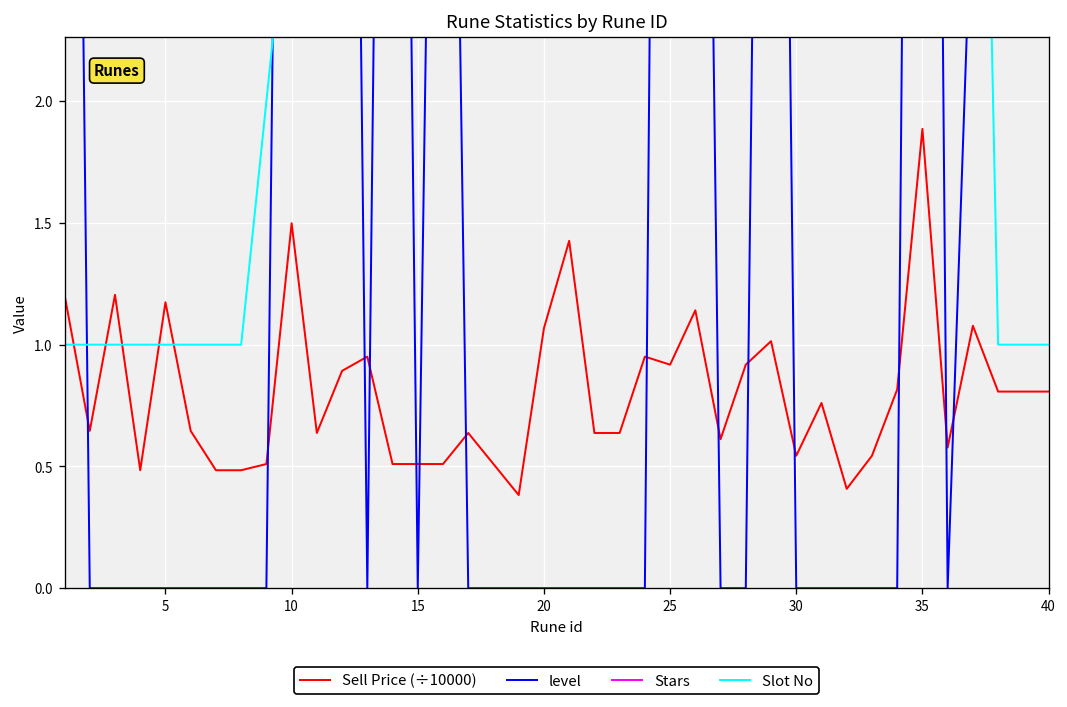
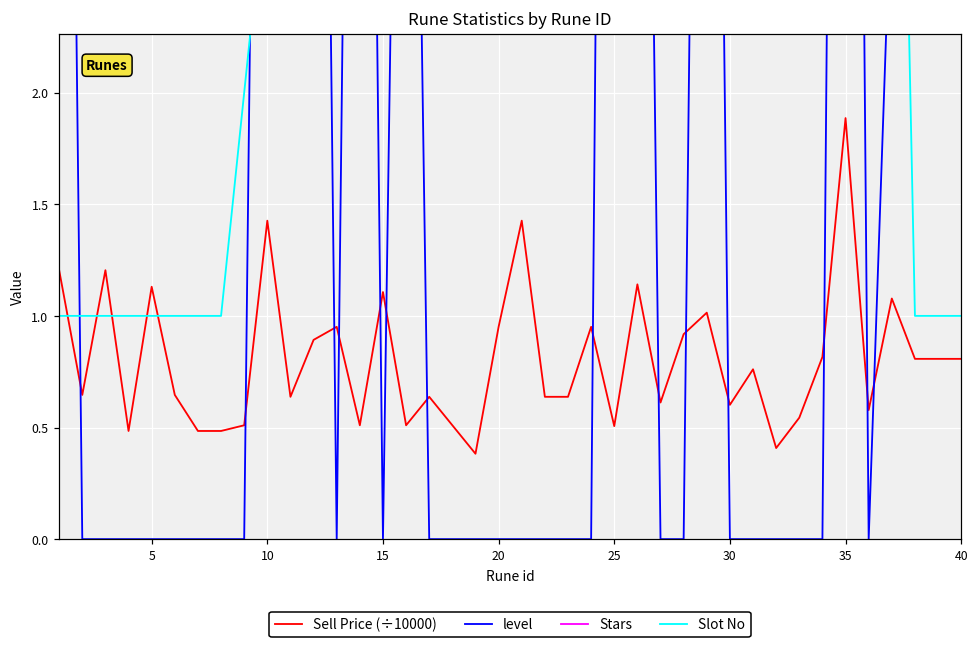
Sell Price (÷10000), 5: 1.17 -> 1.13
Sell Price (÷10000), 10: 1.50 -> 1.43
Sell Price (÷10000), 15: 0.51 -> 1.11
Sell Price (÷10000), 20: 1.07 -> 0.95
Sell Price (÷10000), 25: 0.92 -> 0.51
Sell Price (÷10000), 30: 0.54 -> 0.60
